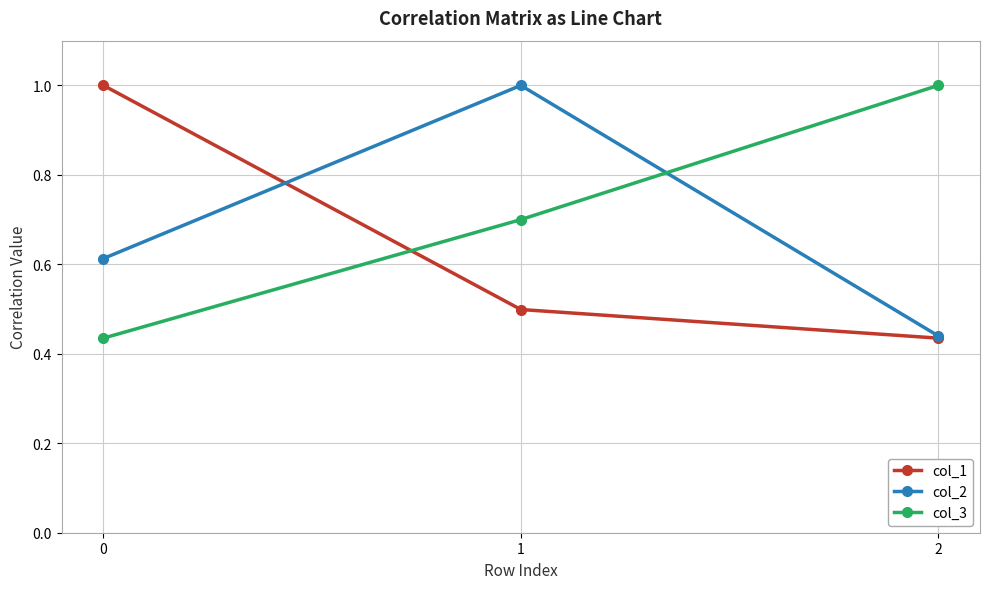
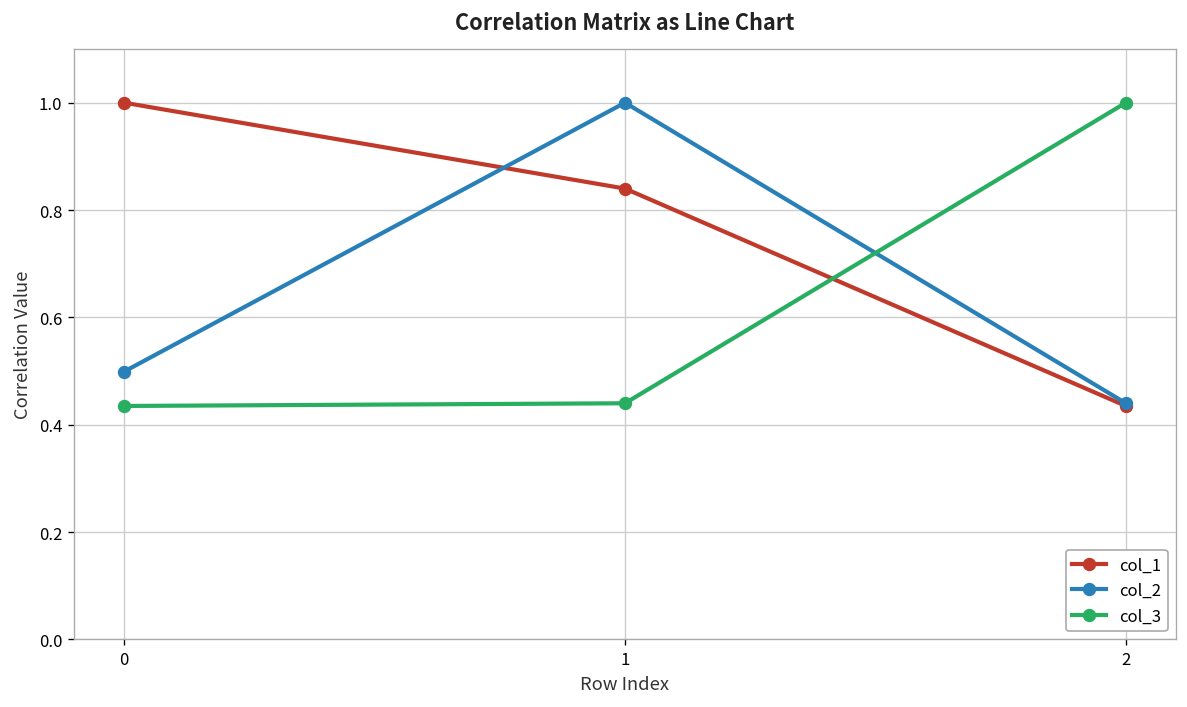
col_2, 0: 0.61 -> 0.50
col_1, 1: 0.50 -> 0.84
col_3, 1: 0.70 -> 0.44
